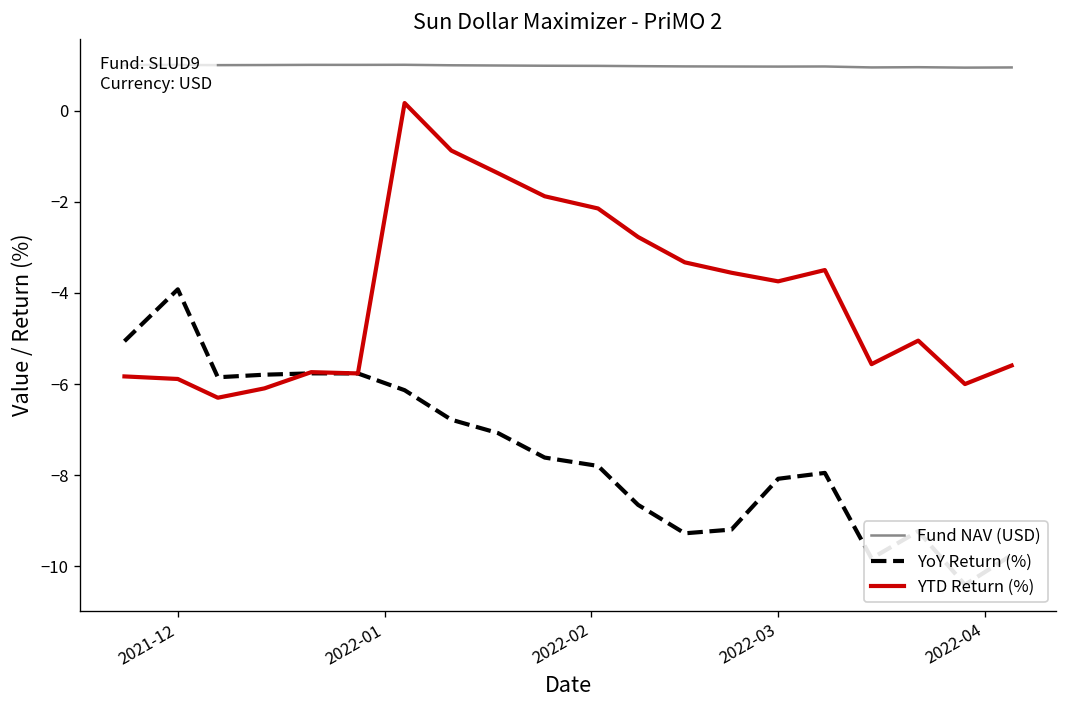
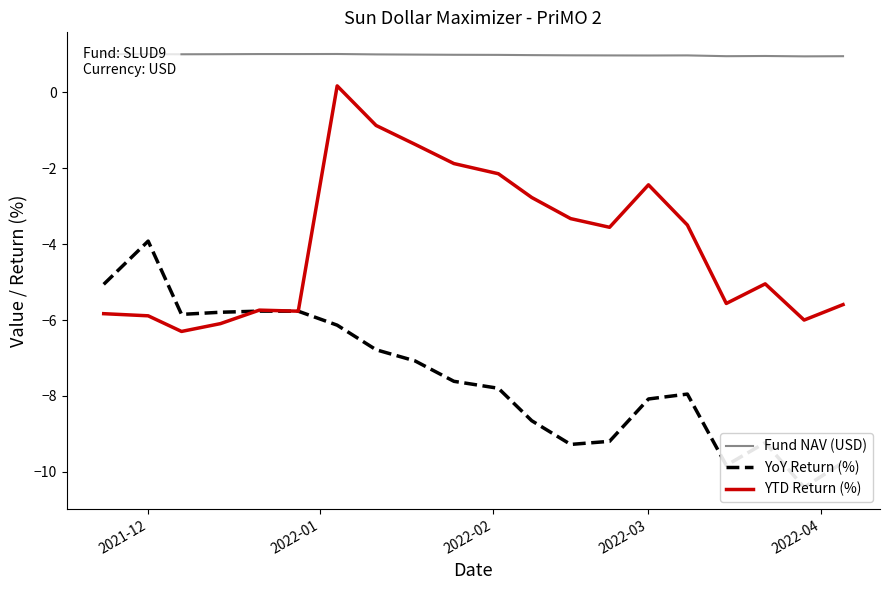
YTD Return (%), 2022-03: -3.7 -> -2.4
